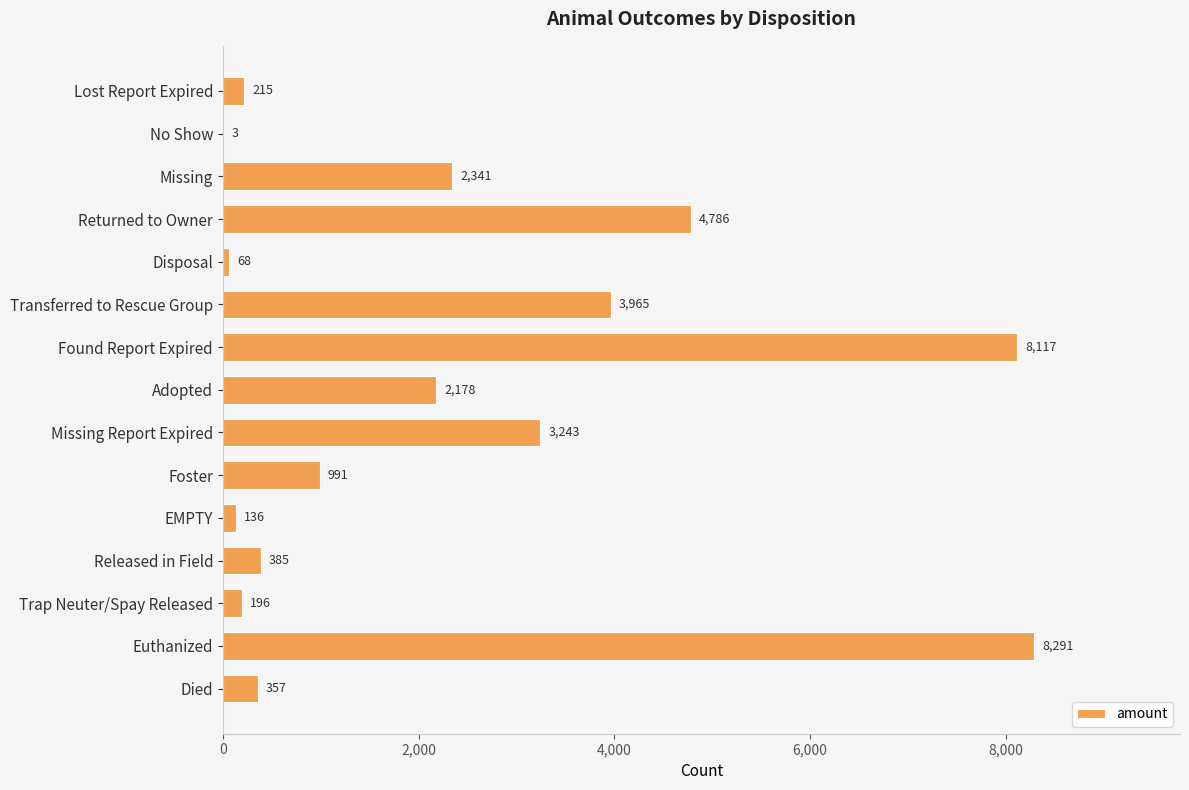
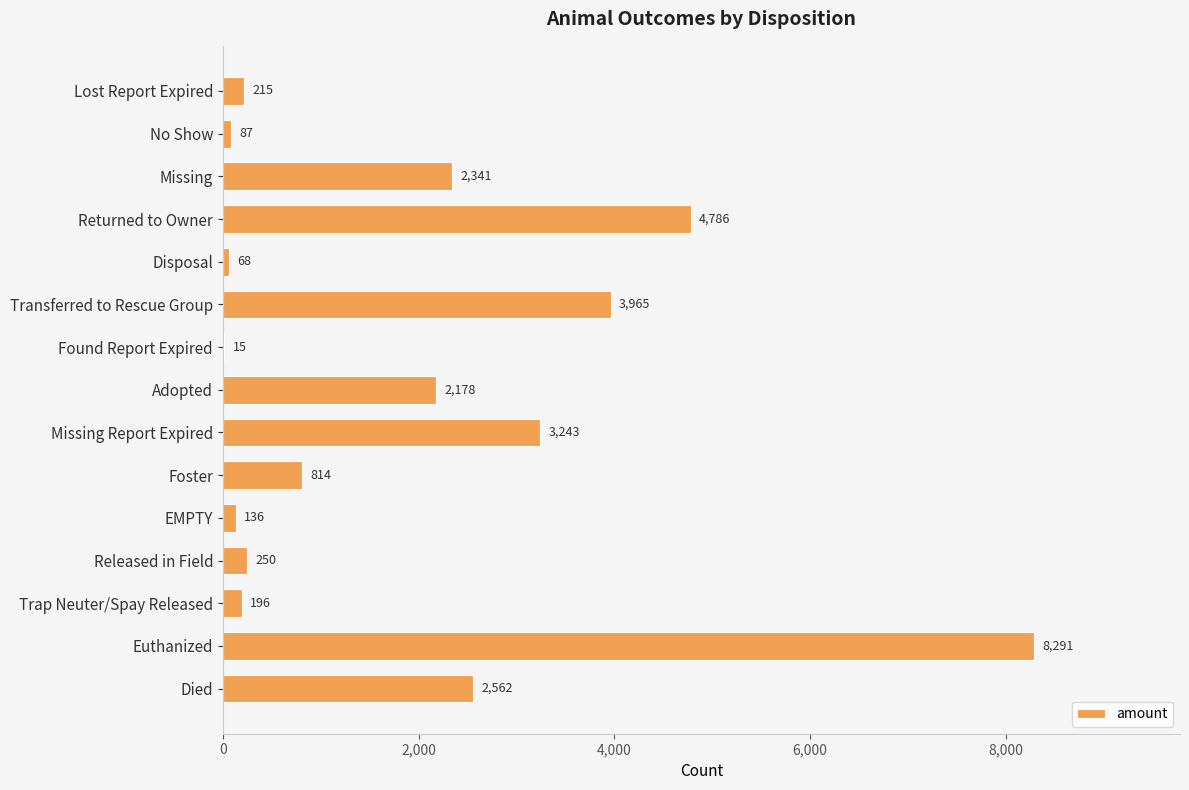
No Show: 3 -> 87
Found Report Expired: 8,117 -> 15
Foster: 991 -> 814
Released in Field: 385 -> 250
Died: 357 -> 2,562
